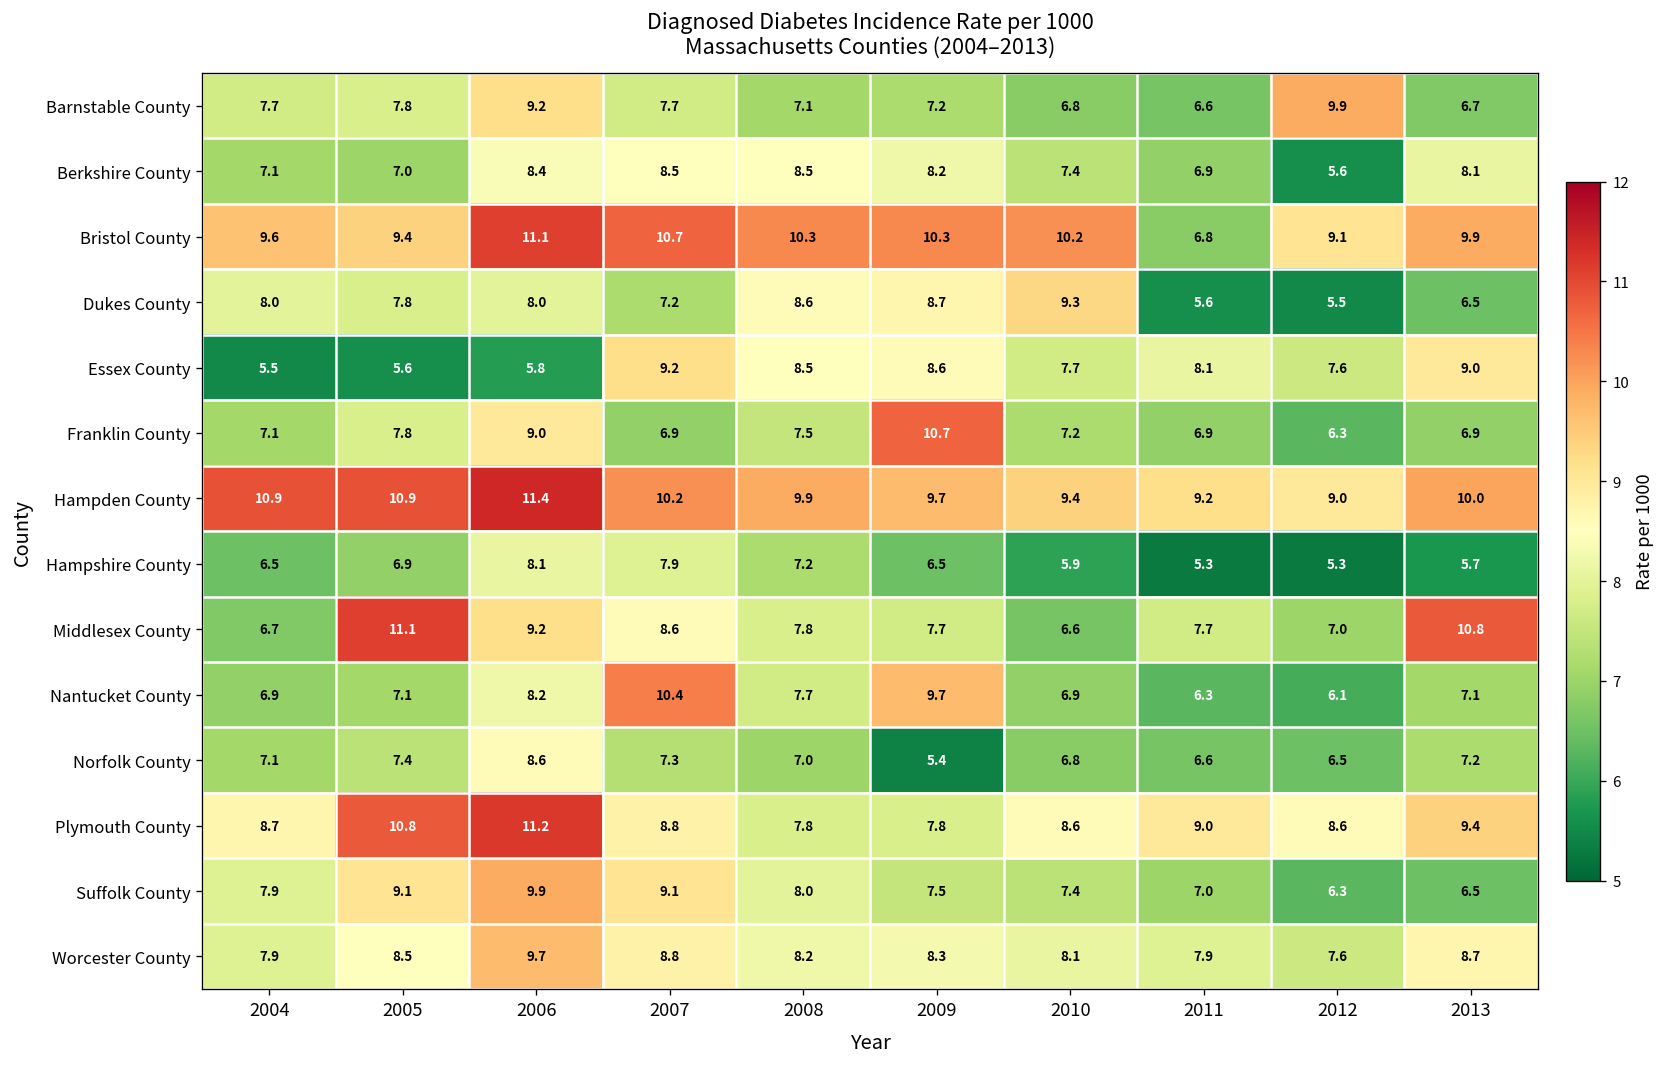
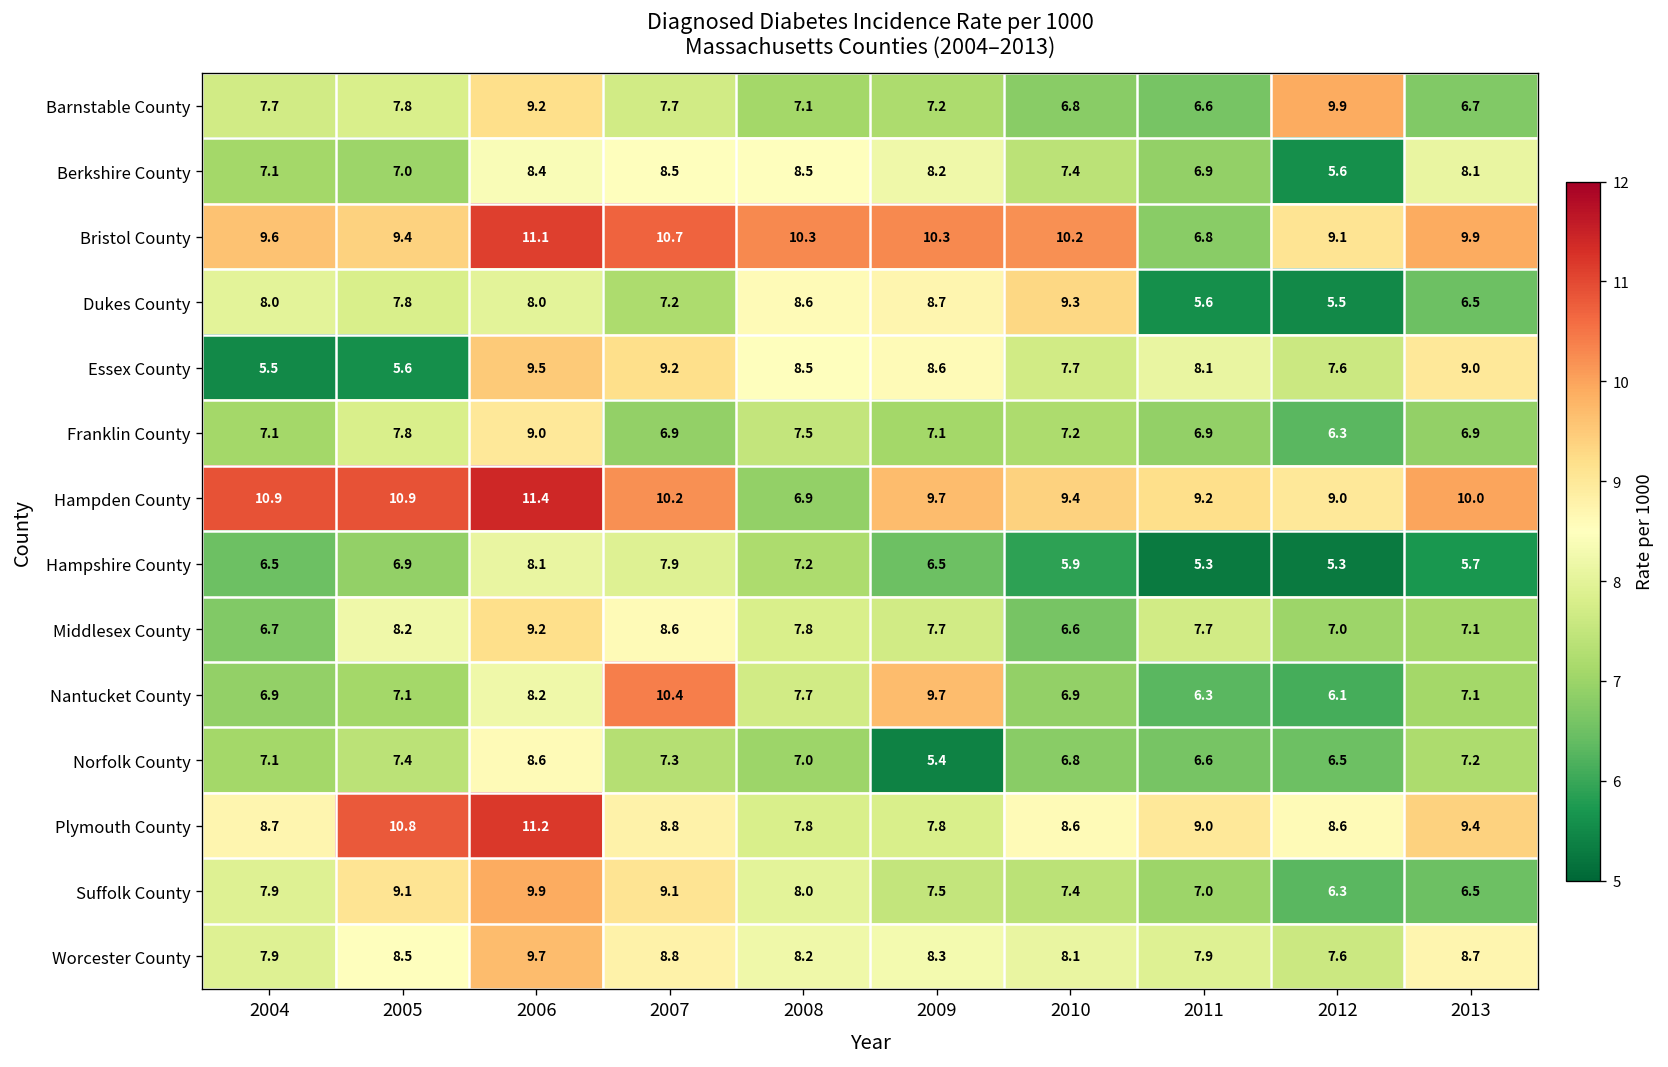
Essex County, 2006: 5.8 -> 9.5
Franklin County, 2009: 10.7 -> 7.1
Hampden County, 2008: 9.9 -> 6.9
Middlesex County, 2005: 11.1 -> 8.2
Middlesex County, 2013: 10.8 -> 7.1
